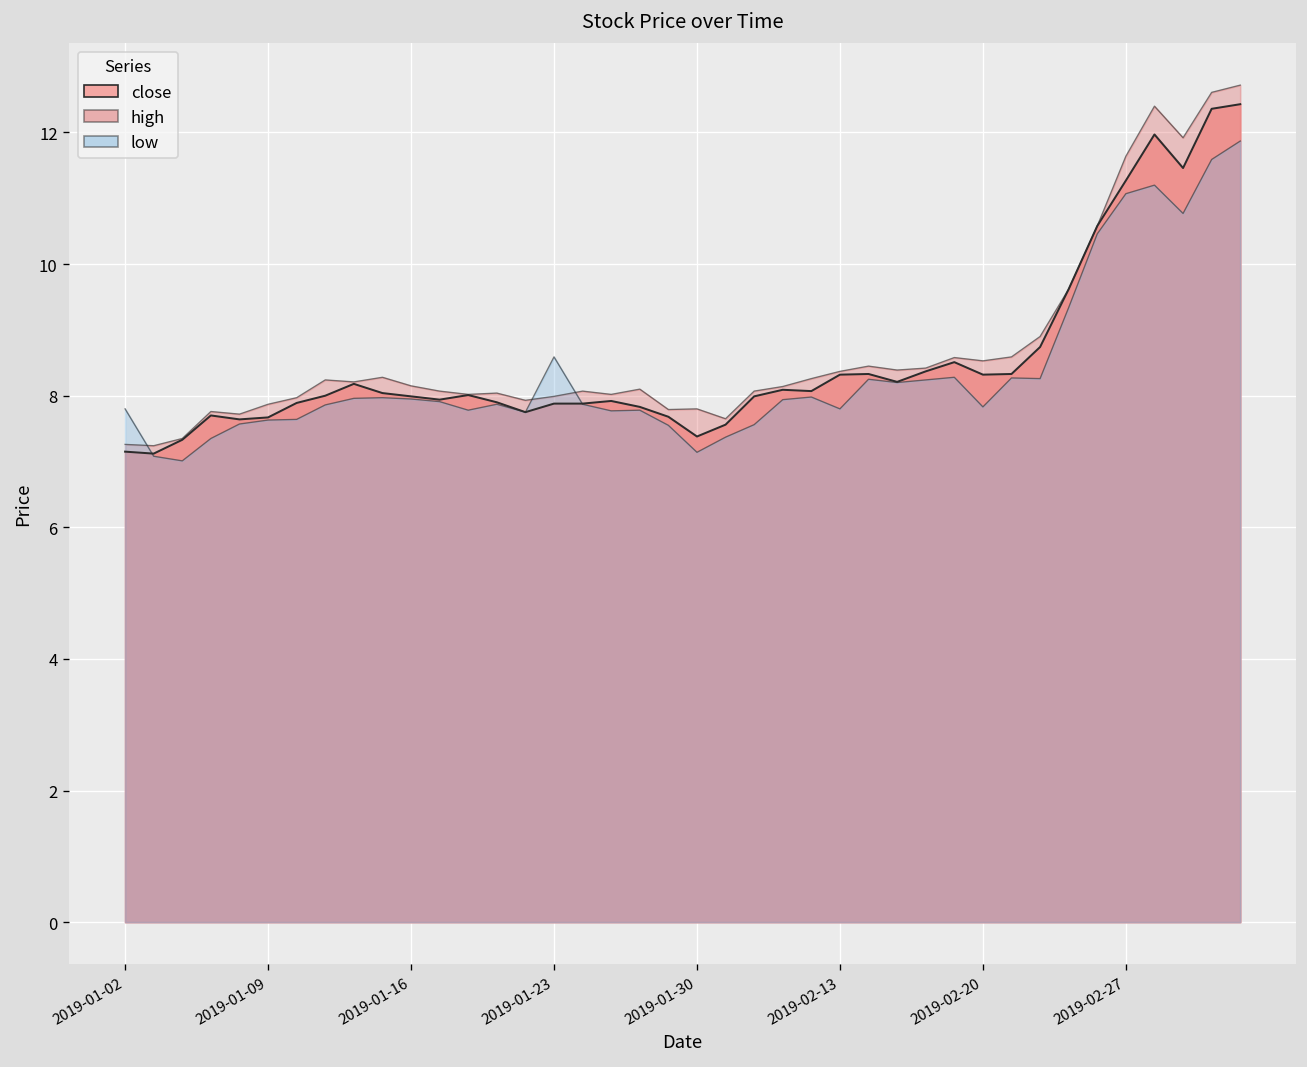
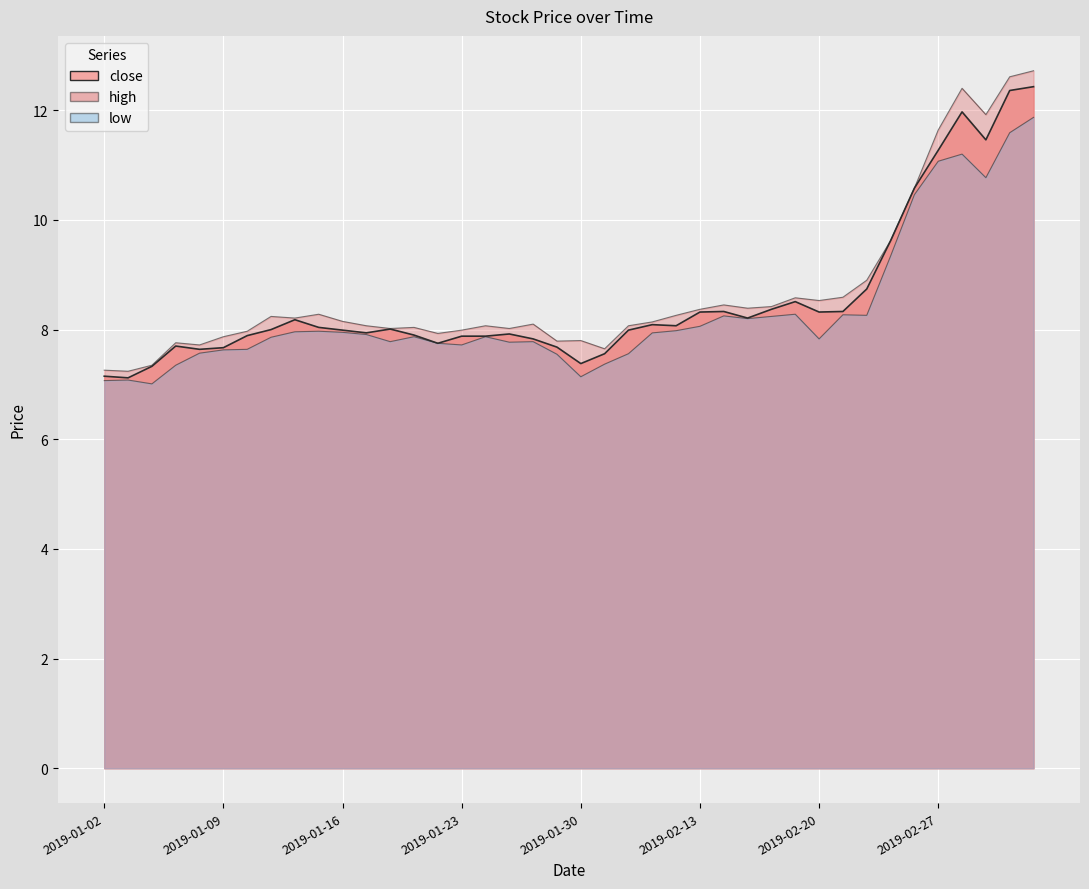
low, 2019-01-02: 7.8 -> 7.1
low, 2019-01-23: 8.6 -> 7.7
low, 2019-02-13: 7.8 -> 8.1
